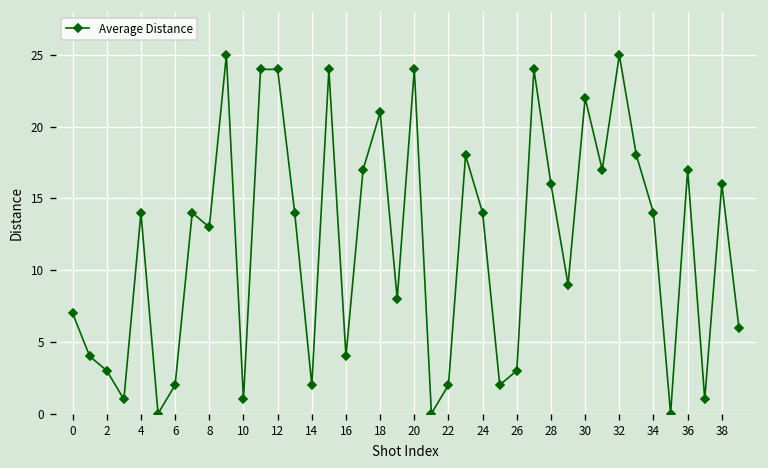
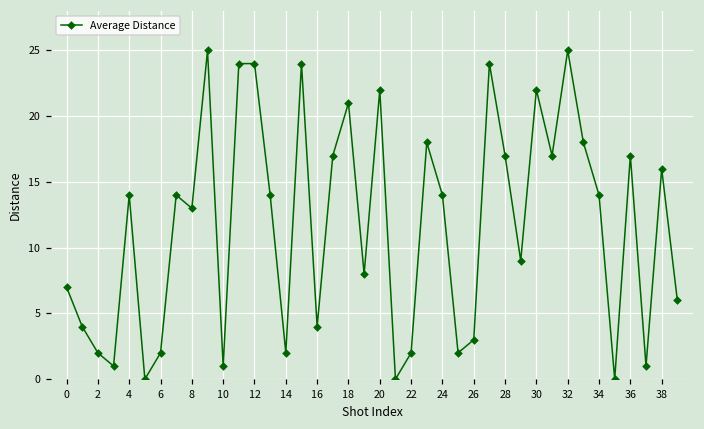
2: 3 -> 2
20: 24 -> 22
28: 16 -> 17
